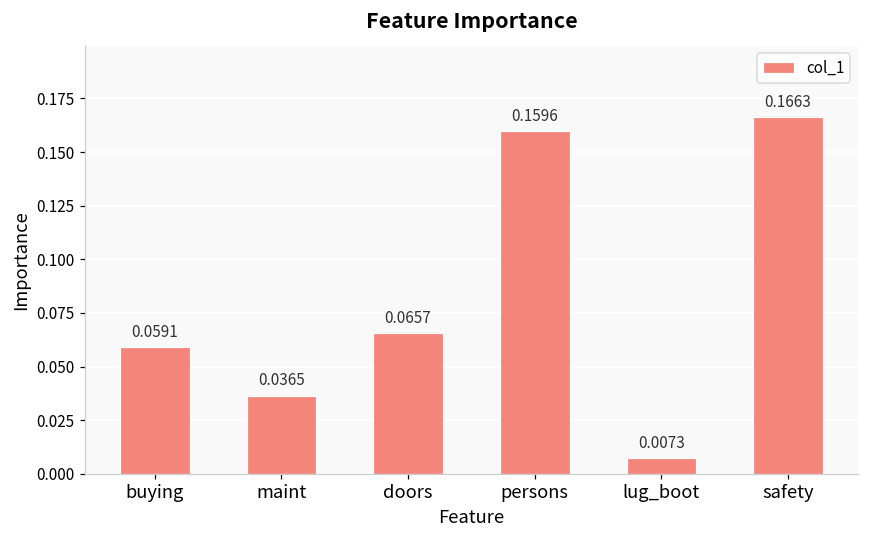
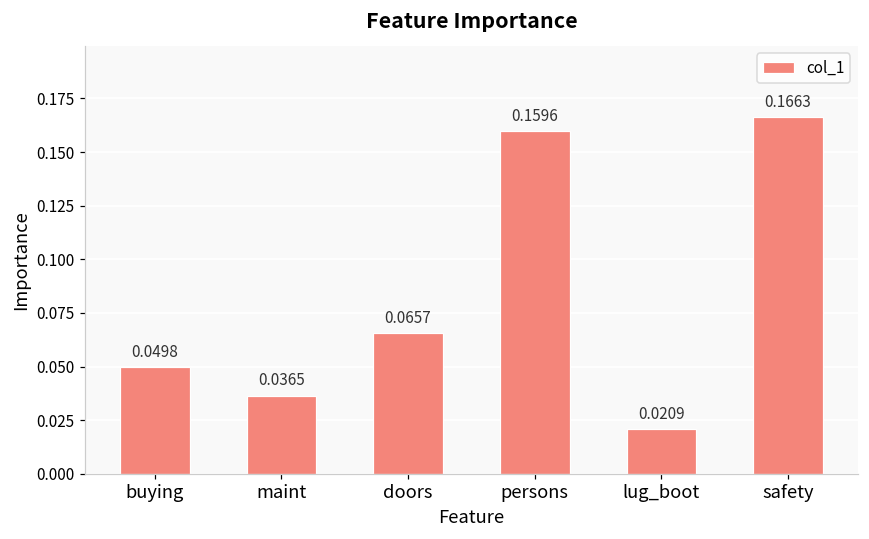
buying: 0.0591 -> 0.0498
lug_boot: 0.0073 -> 0.0209
